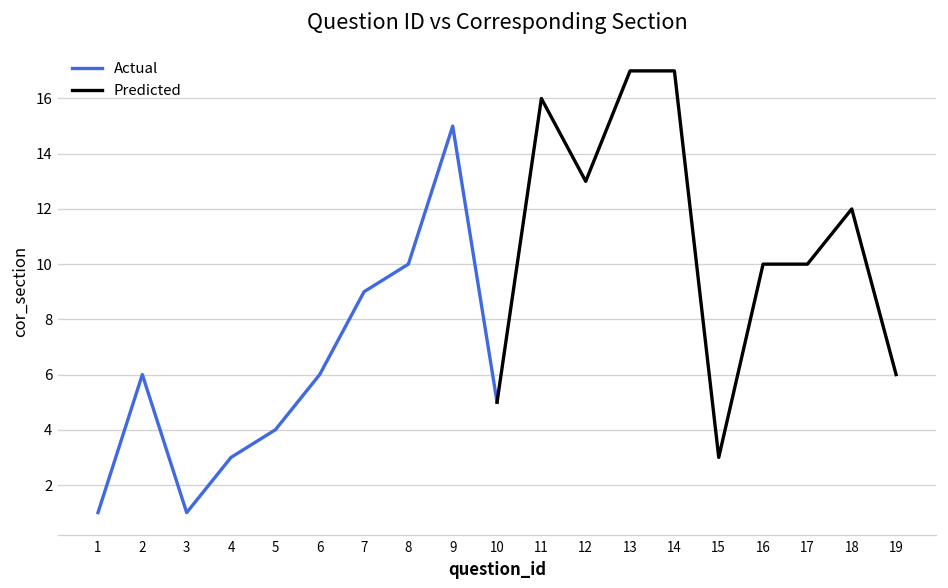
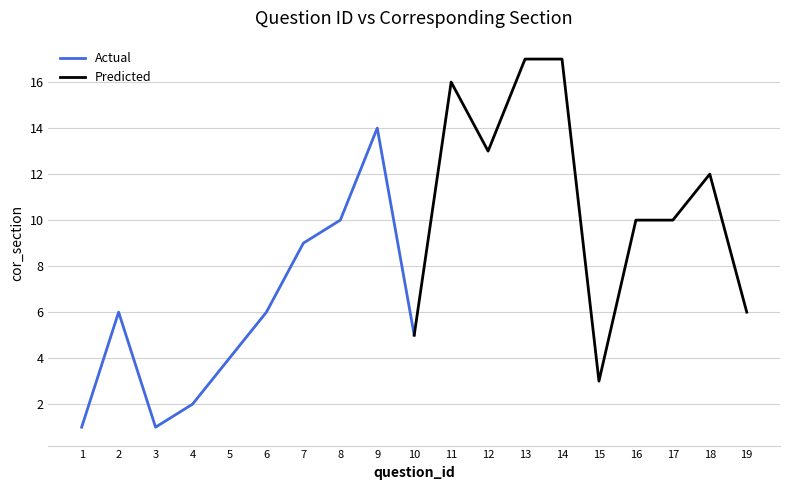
Actual, 4: 3 -> 2
Actual, 9: 15 -> 14
